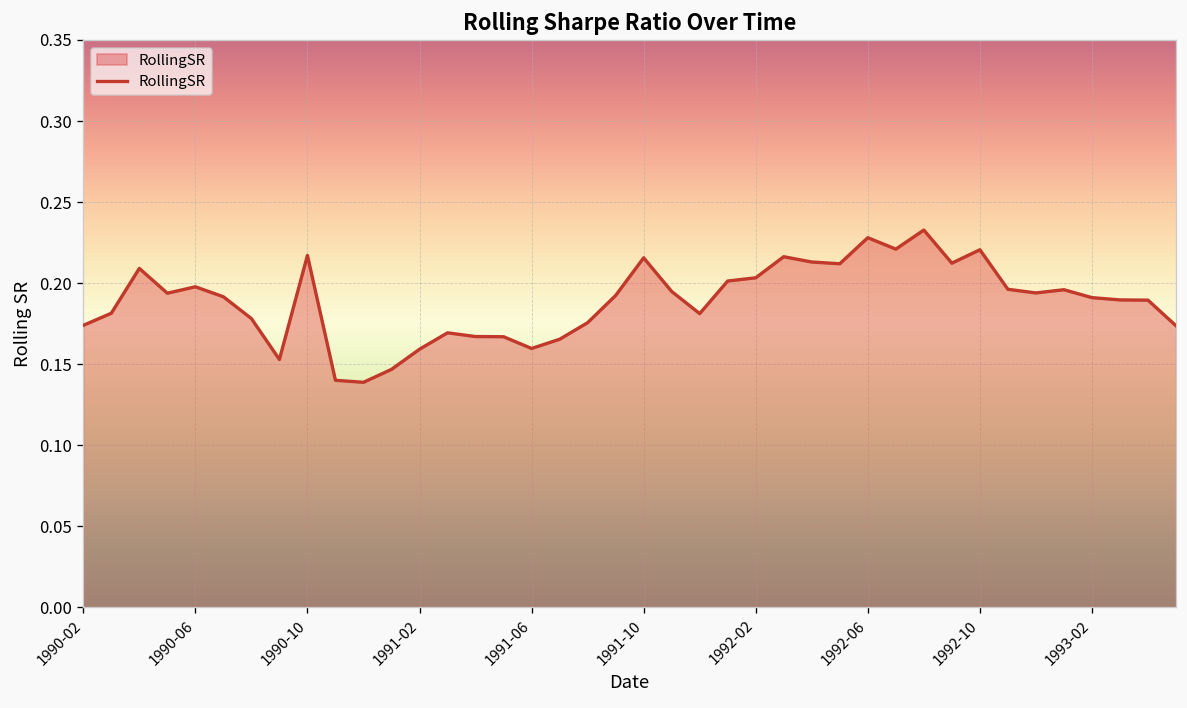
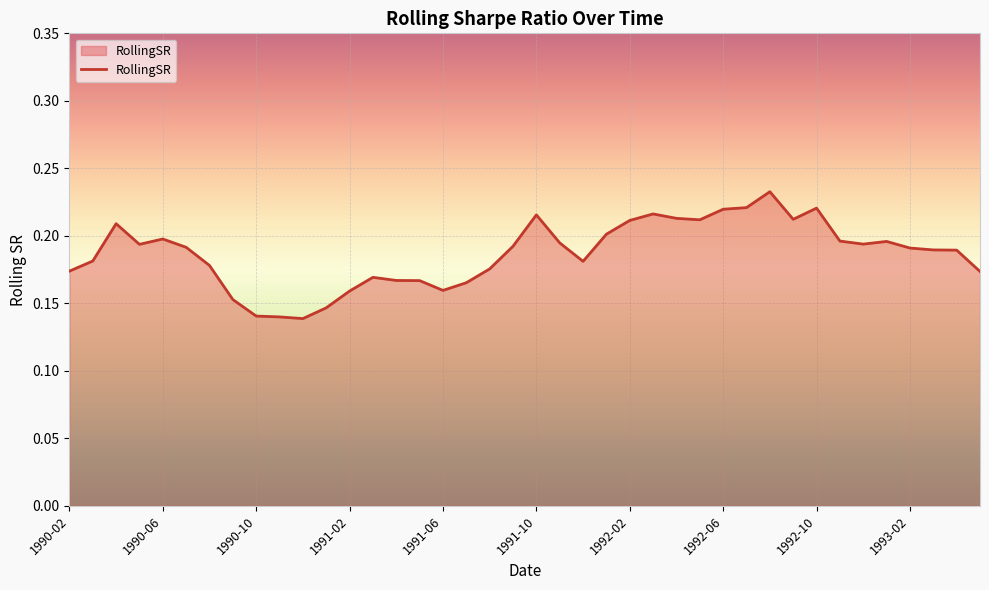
1990-10: 0.217 -> 0.141
1992-02: 0.203 -> 0.211
1992-06: 0.228 -> 0.220
